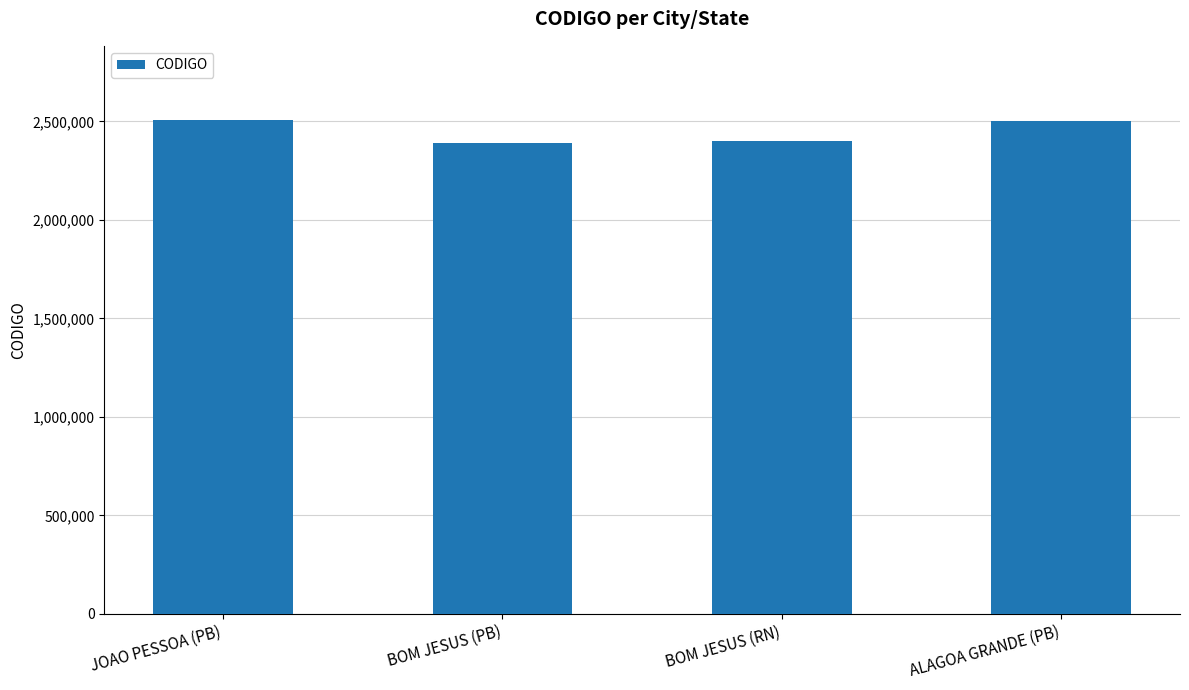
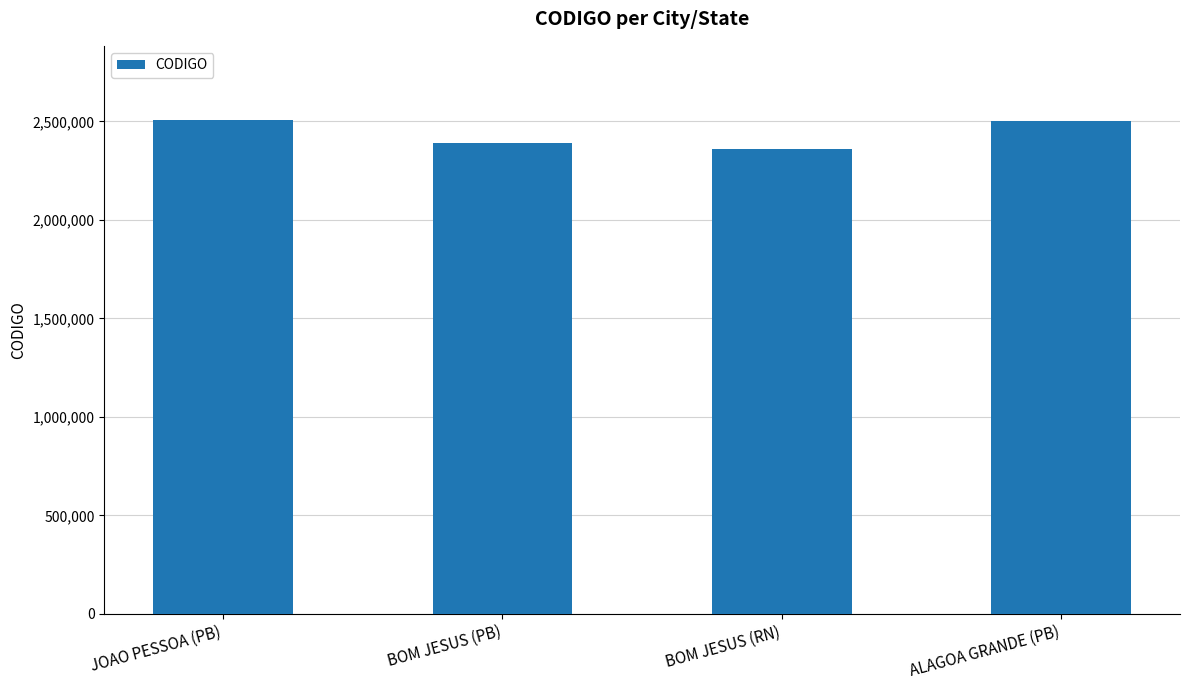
BOM JESUS (RN): 2,400,000 -> 2,360,000
